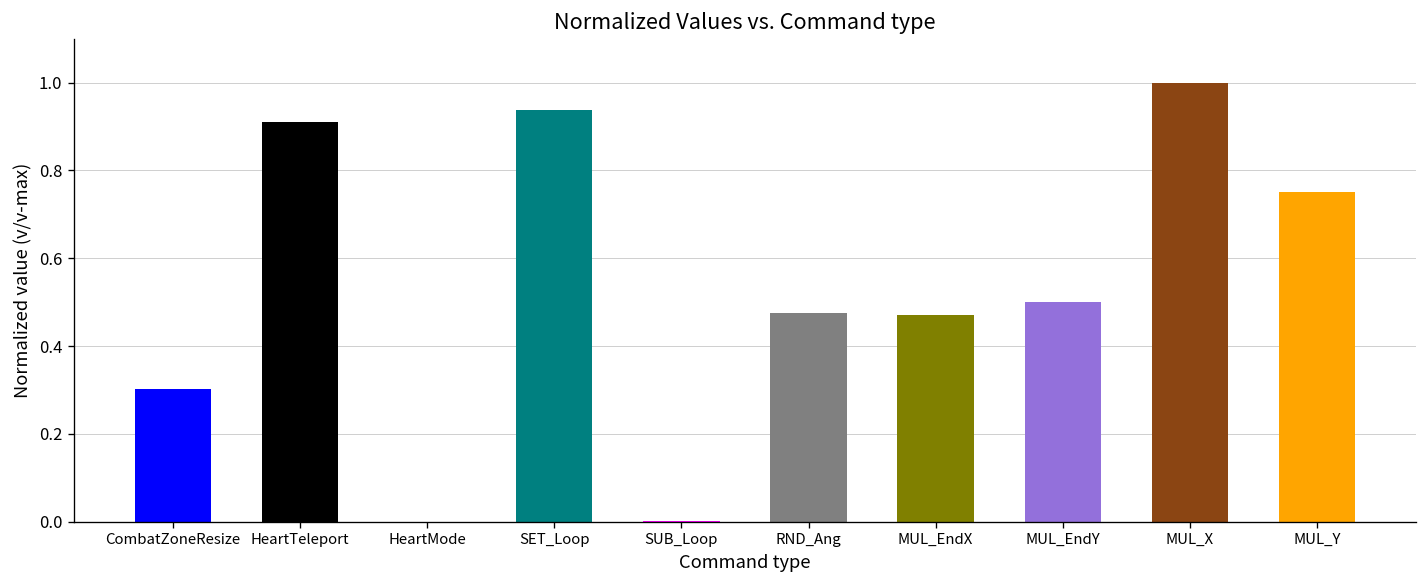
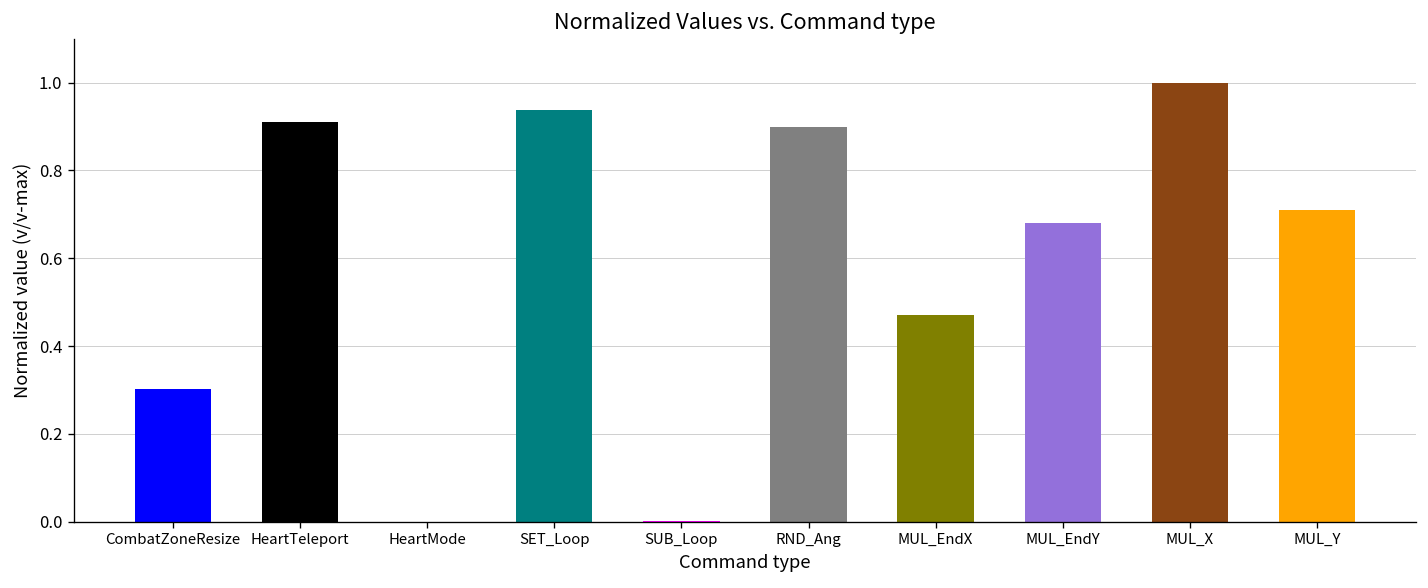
RND_Ang: 0.48 -> 0.90
MUL_EndY: 0.50 -> 0.68
MUL_Y: 0.75 -> 0.71
